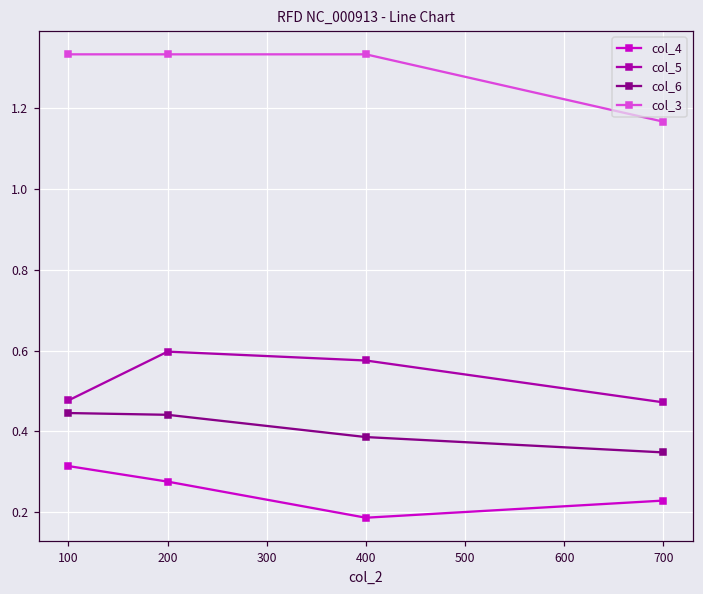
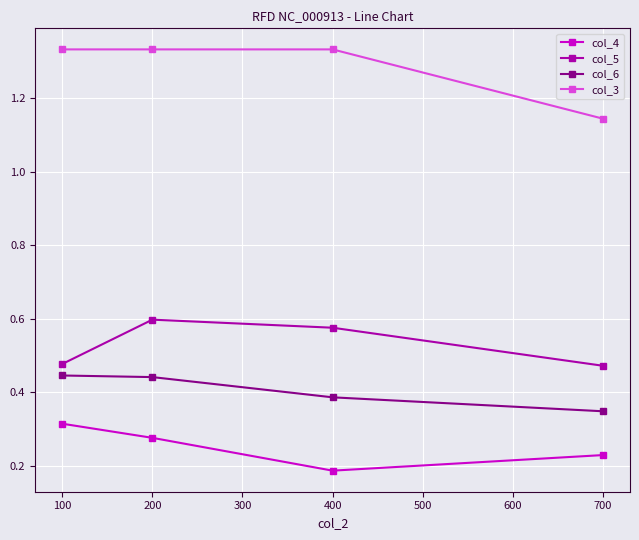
col_3, 700: 1.17 -> 1.14
